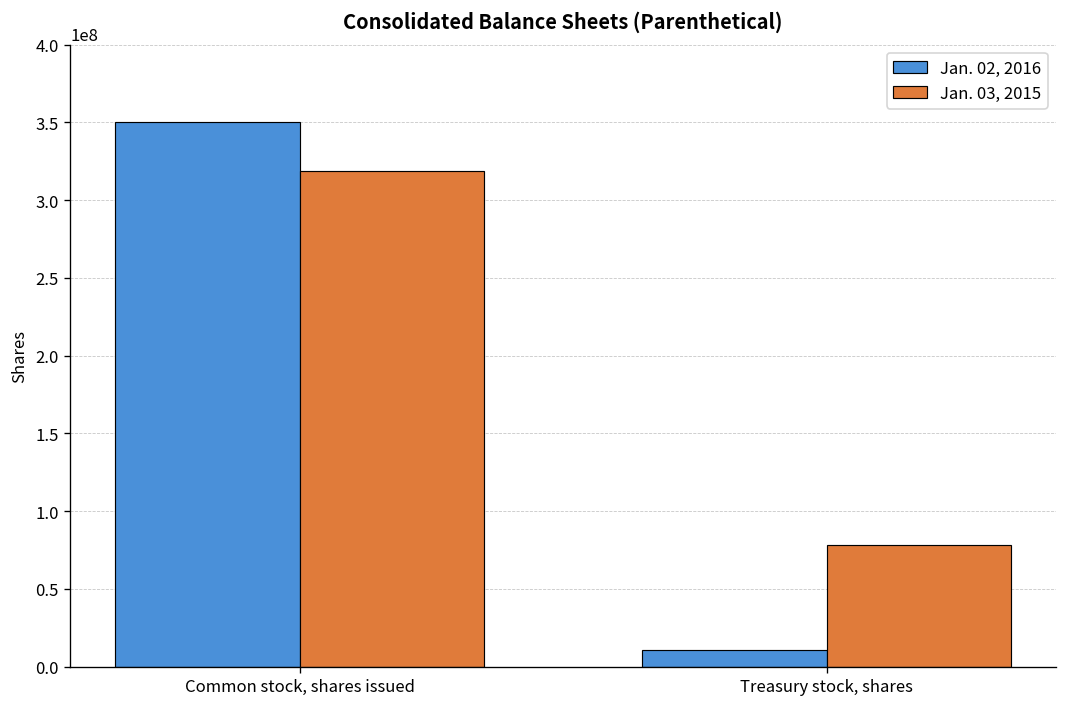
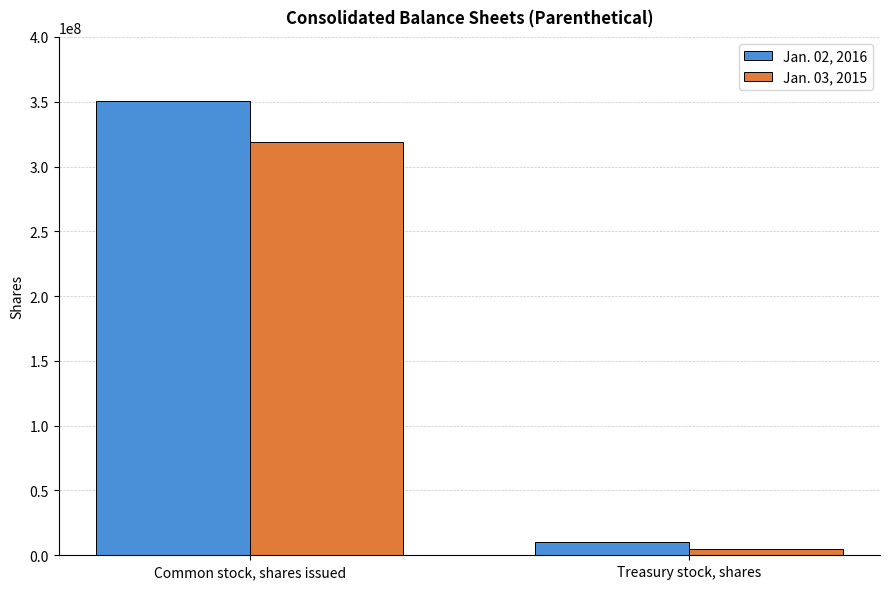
Jan. 03, 2015, Treasury stock, shares: 78000000 -> 5000000
